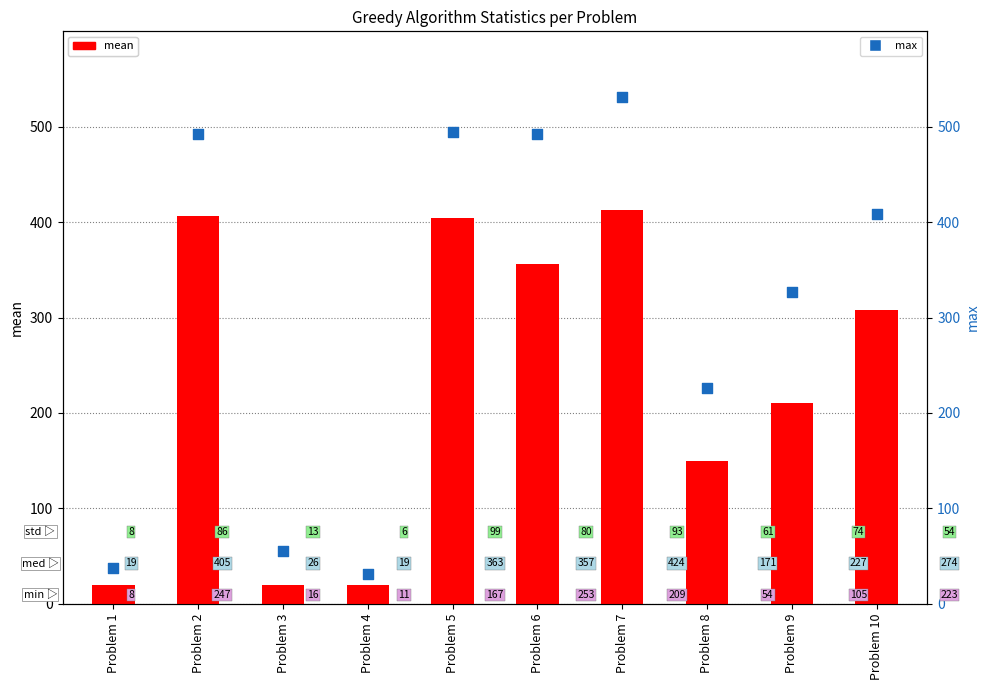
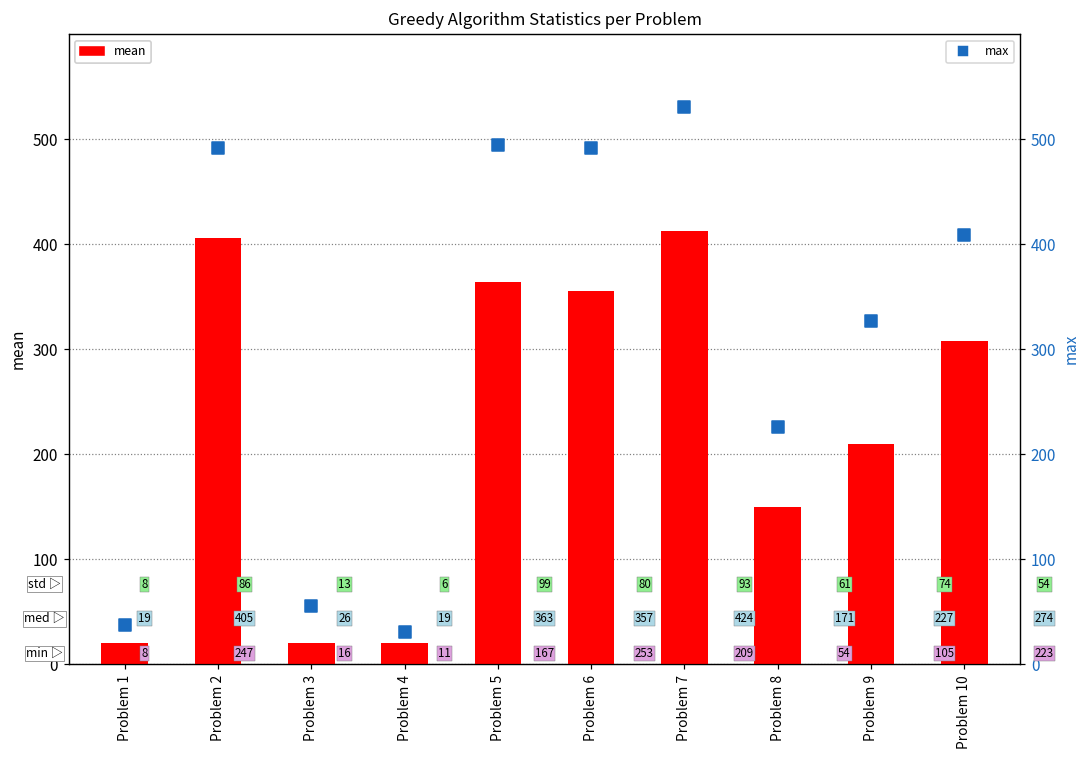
mean, Problem 5: 400 -> 360
